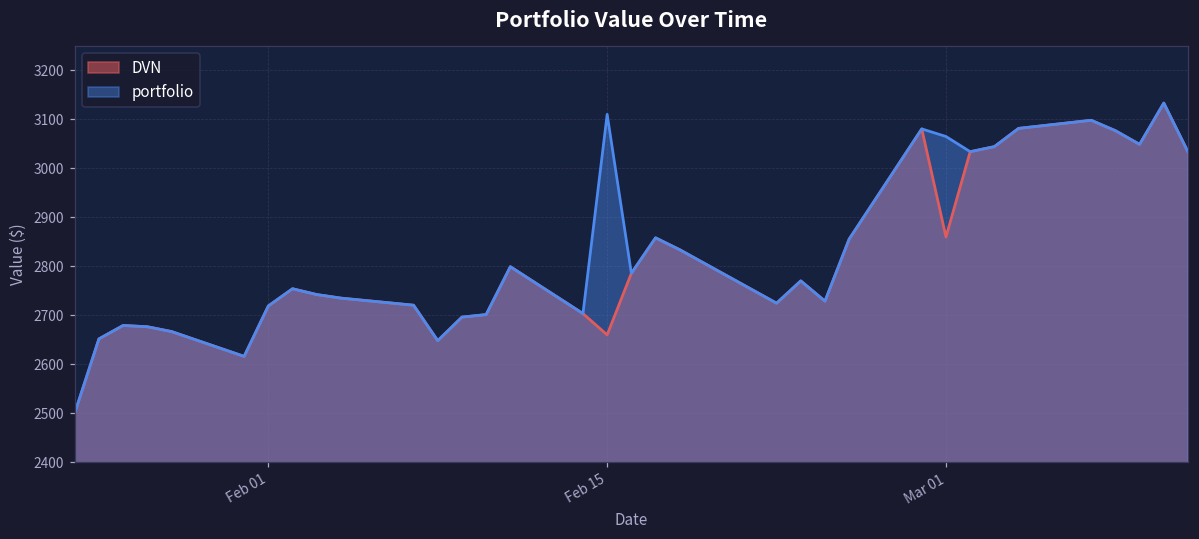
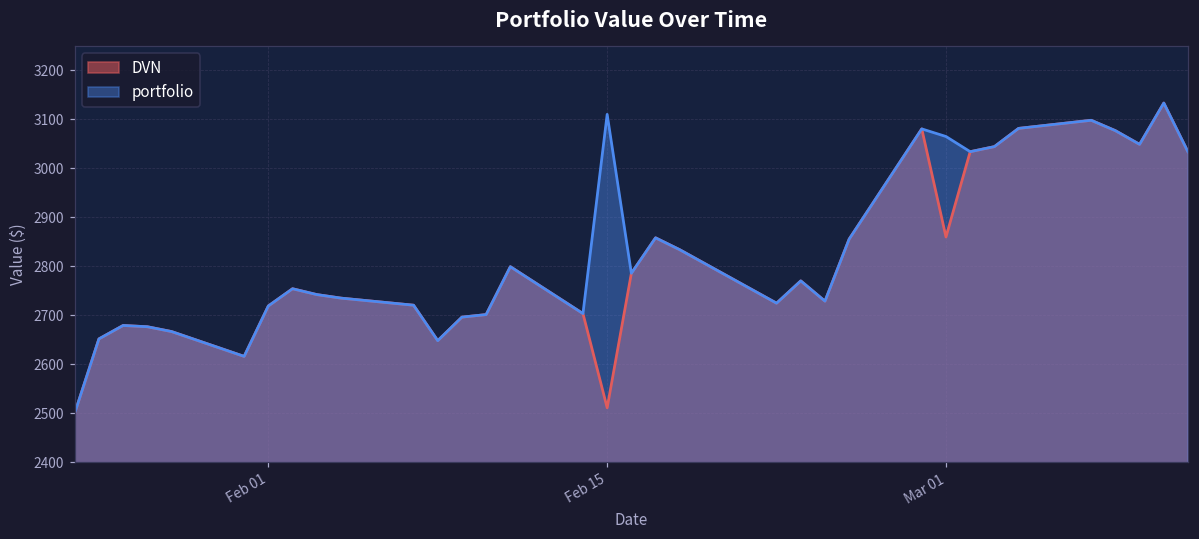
DVN, Feb 15: 2660 -> 2510
